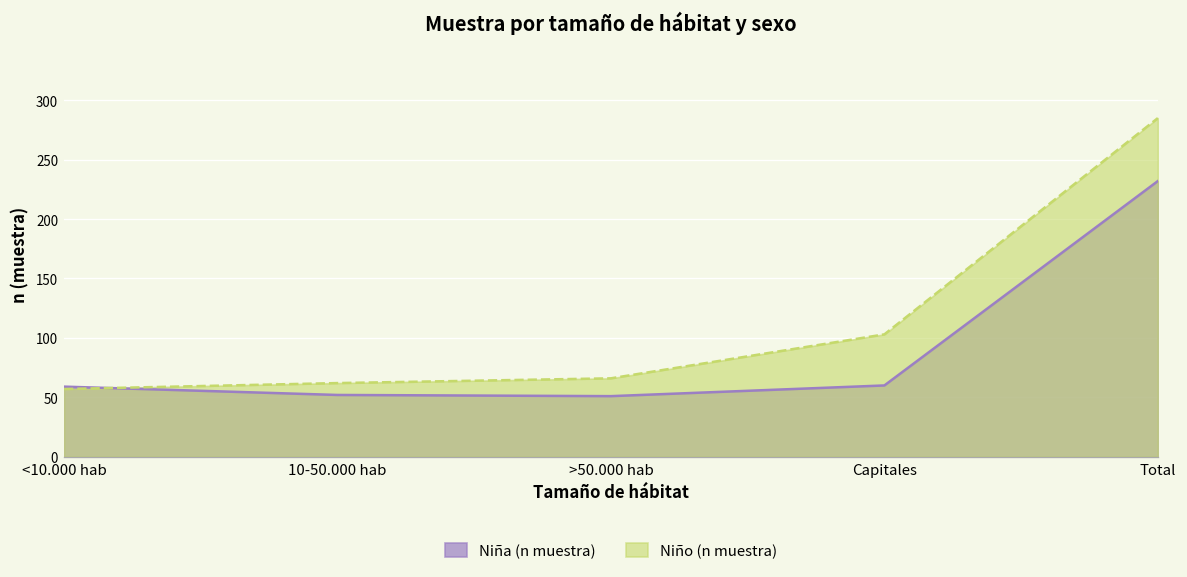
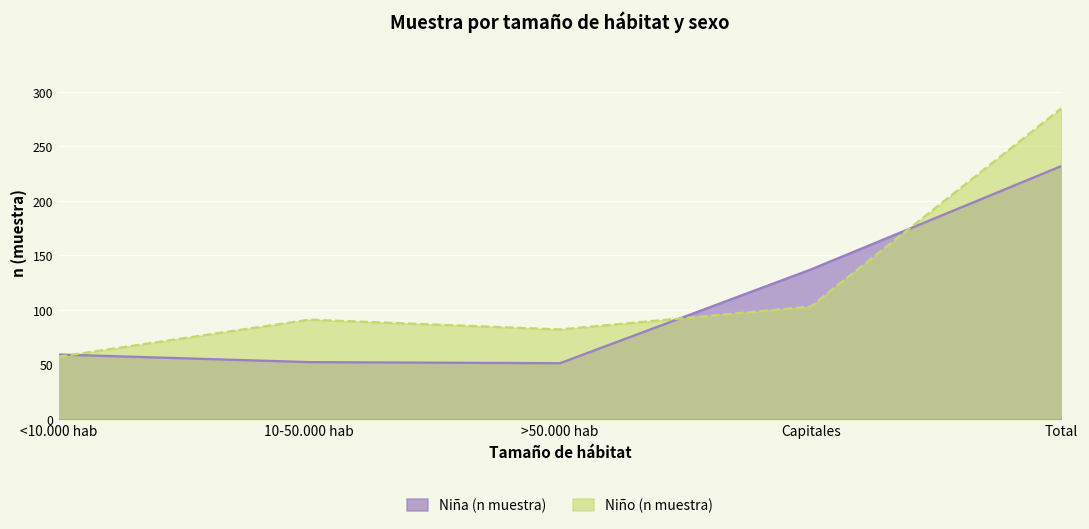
Niño (n muestra), 10-50.000 hab: 60 -> 90
Niño (n muestra), >50.000 hab: 70 -> 80
Niña (n muestra), Capitales: 60 -> 140
